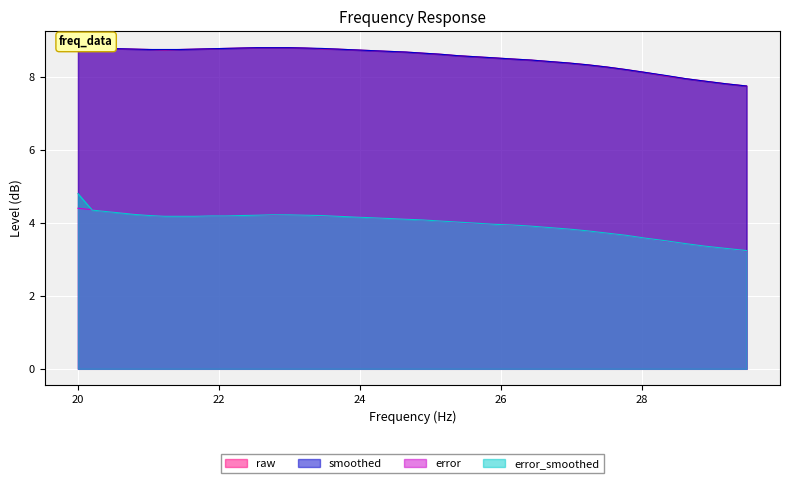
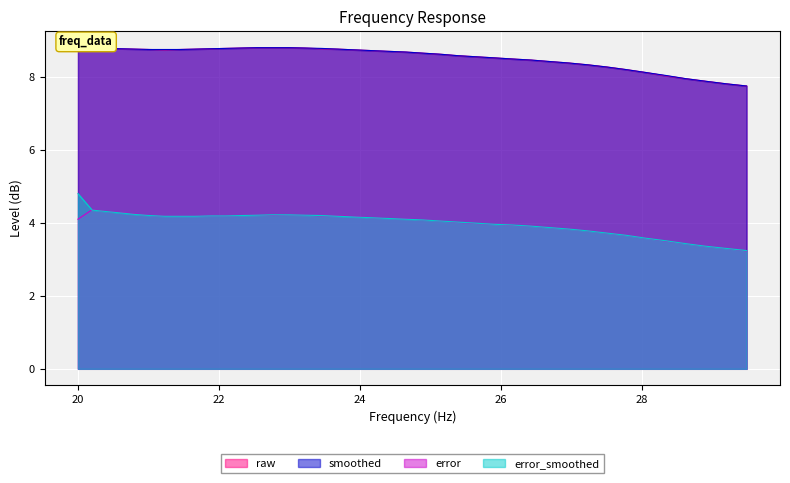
error, 20: 4.4 -> 4.1
